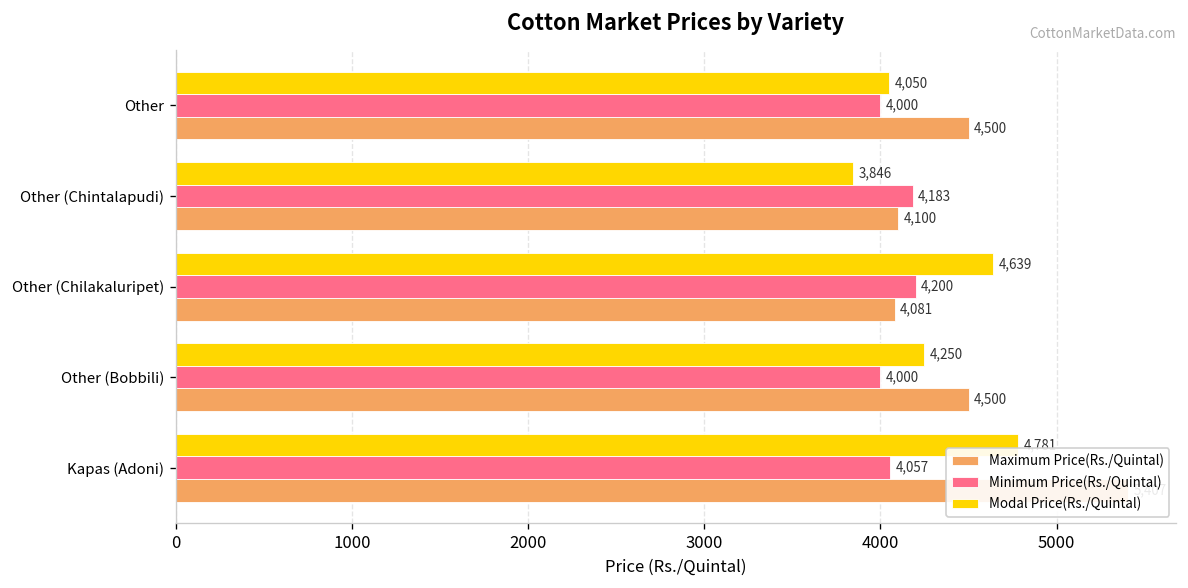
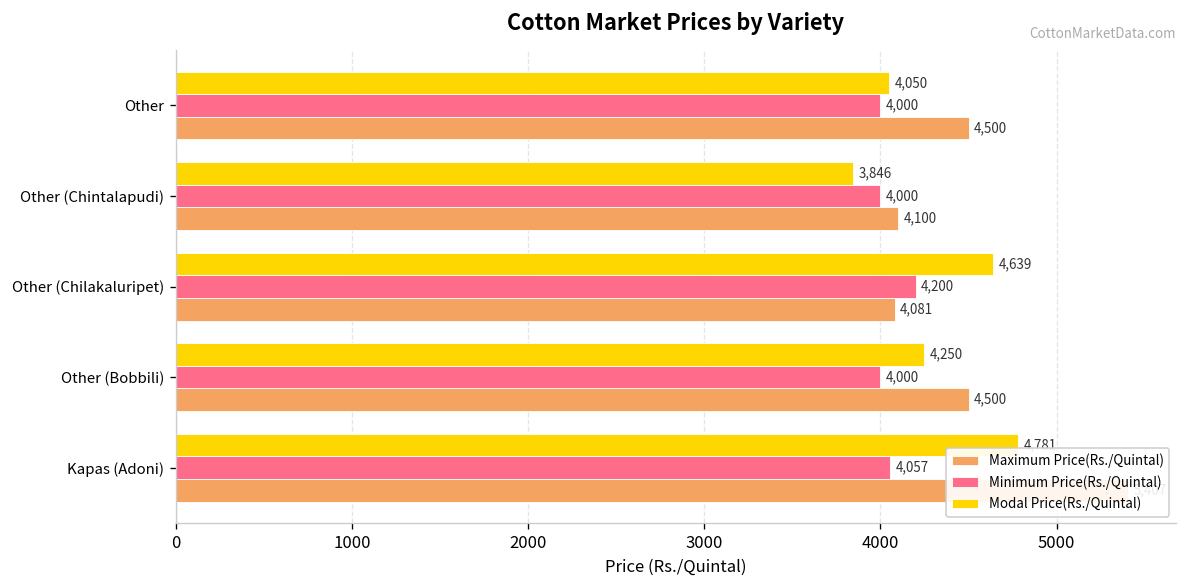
Minimum Price(Rs./Quintal), Other (Chintalapudi): 4,183 -> 4,000
